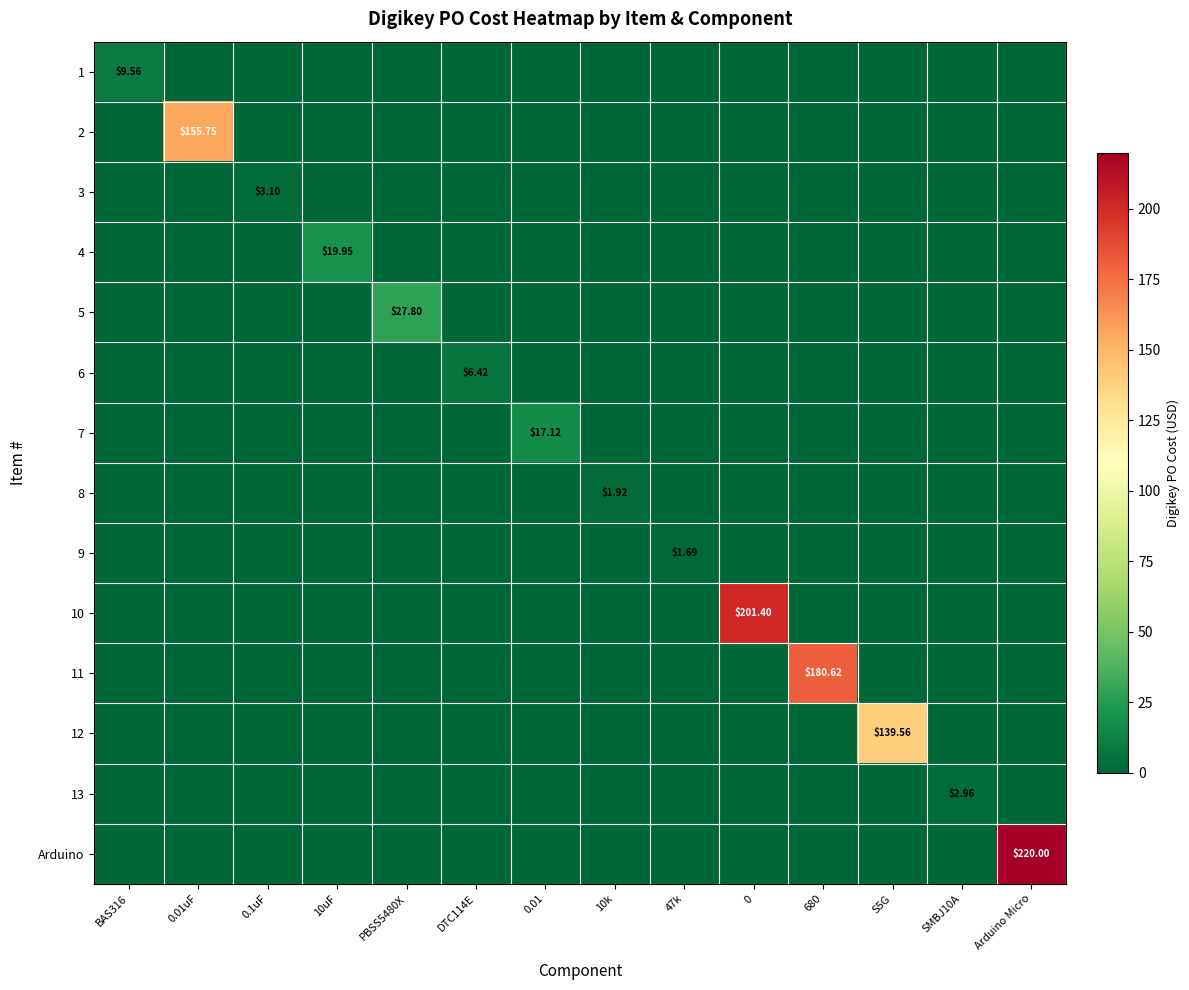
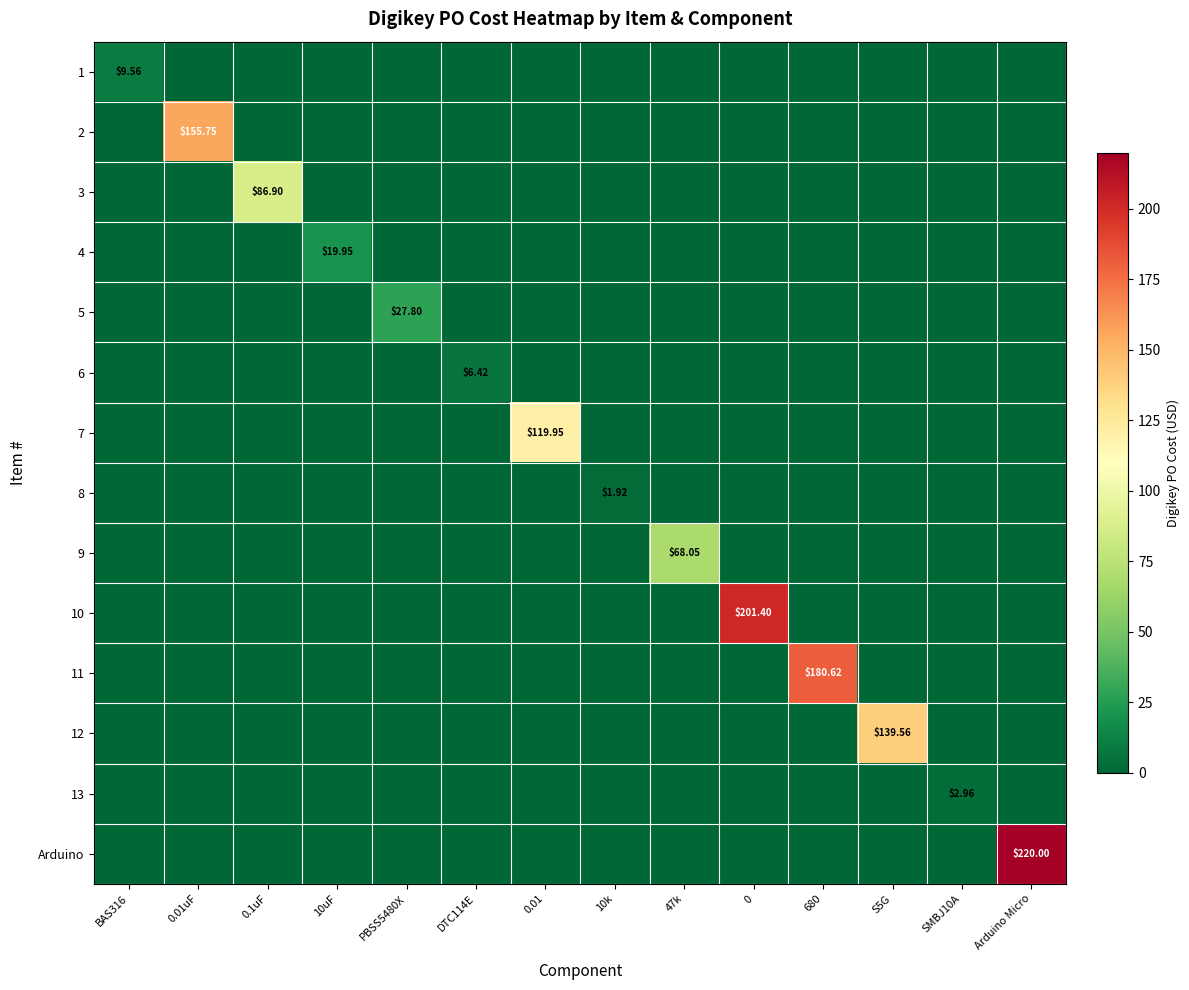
3, 0.1uF: $3.10 -> $86.90
7, 0.01: $17.12 -> $119.95
9, 47k: $1.69 -> $68.05
